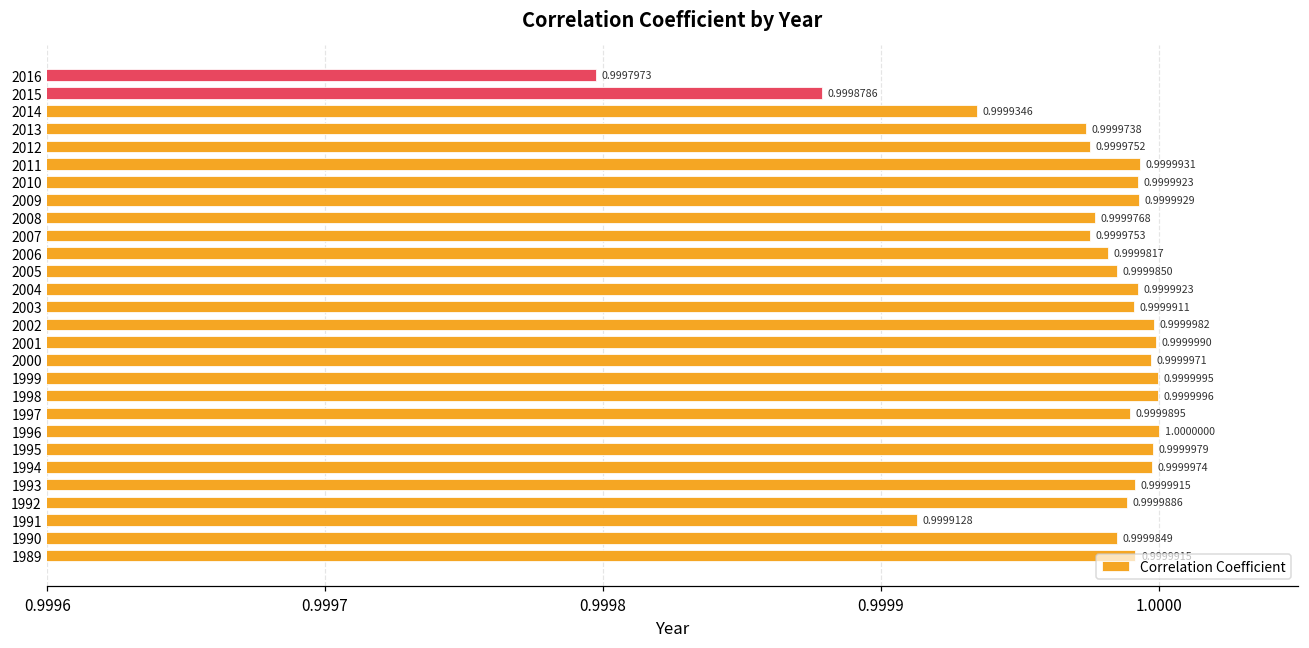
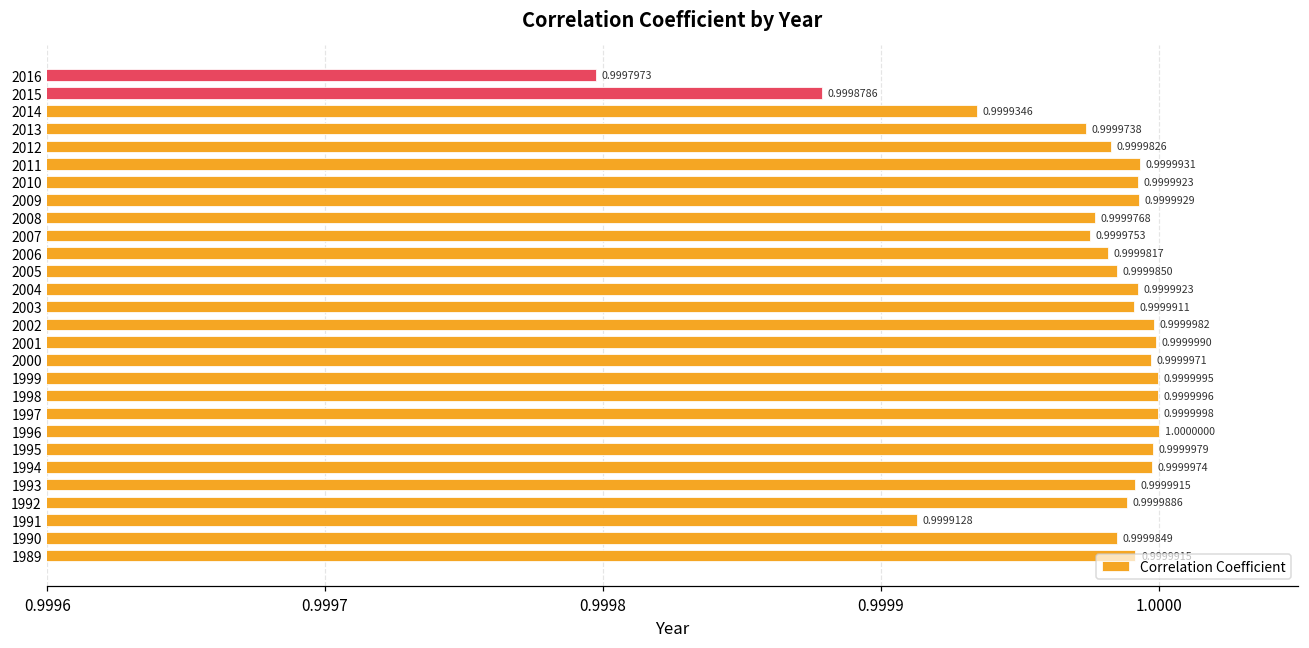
2012: 0.9999752 -> 0.9999826
1997: 0.9999895 -> 0.9999998
